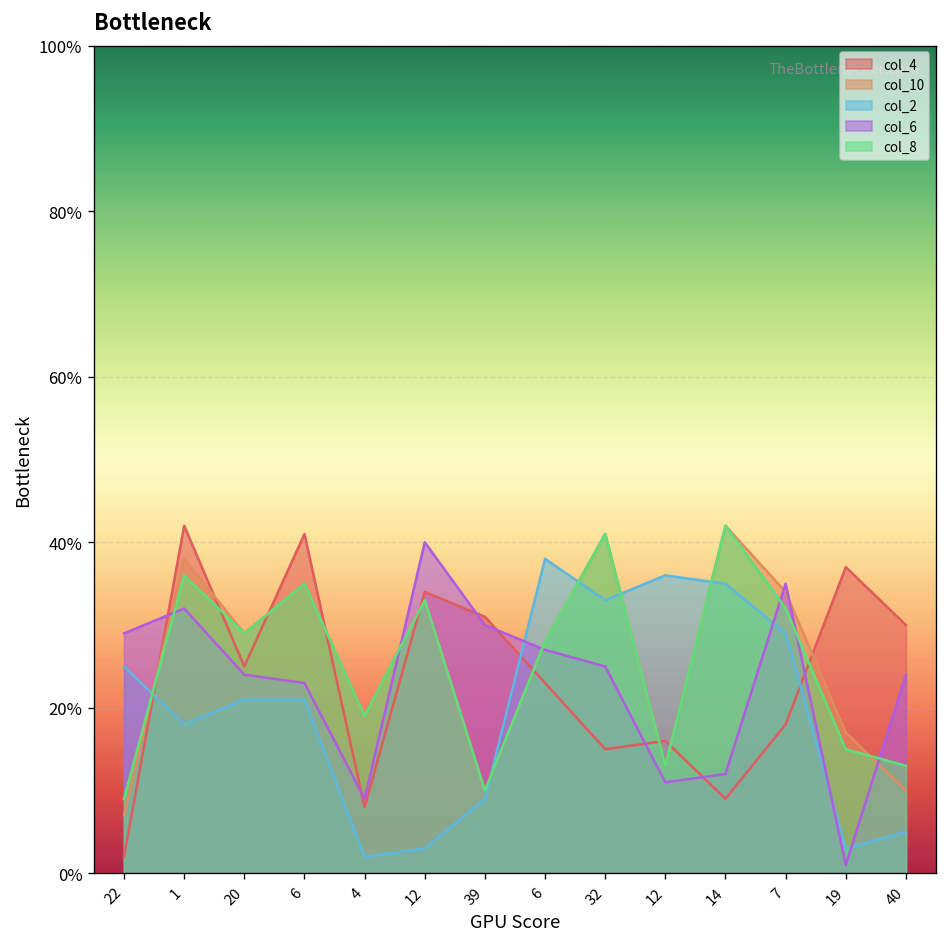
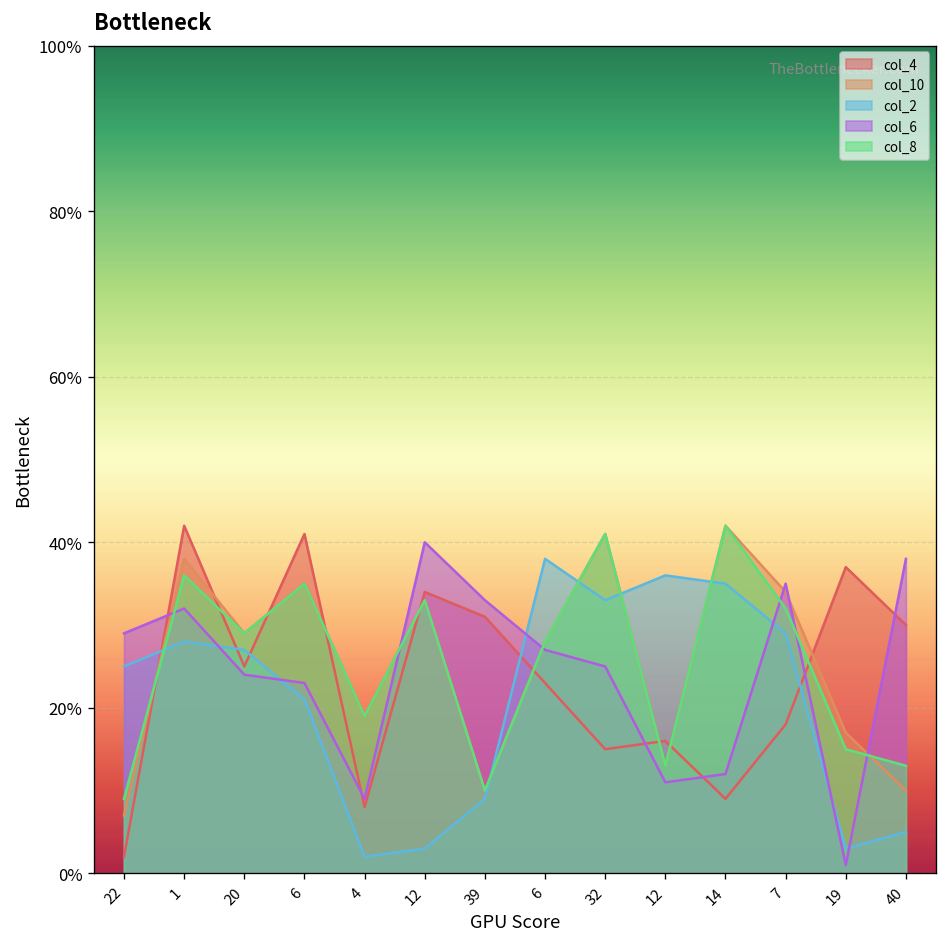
col_2, 1: 18% -> 28%
col_2, 20: 21% -> 27%
col_6, 39: 30% -> 33%
col_6, 40: 24% -> 38%
